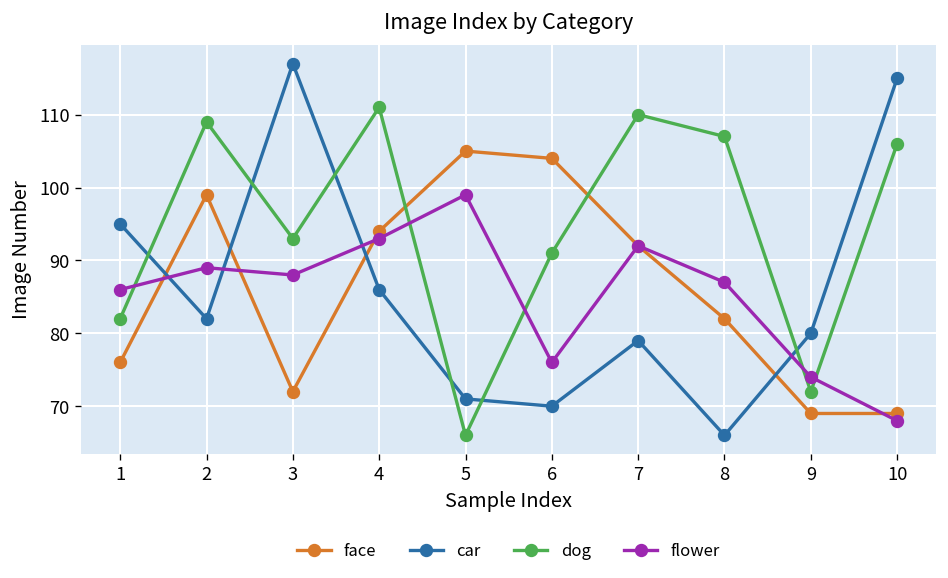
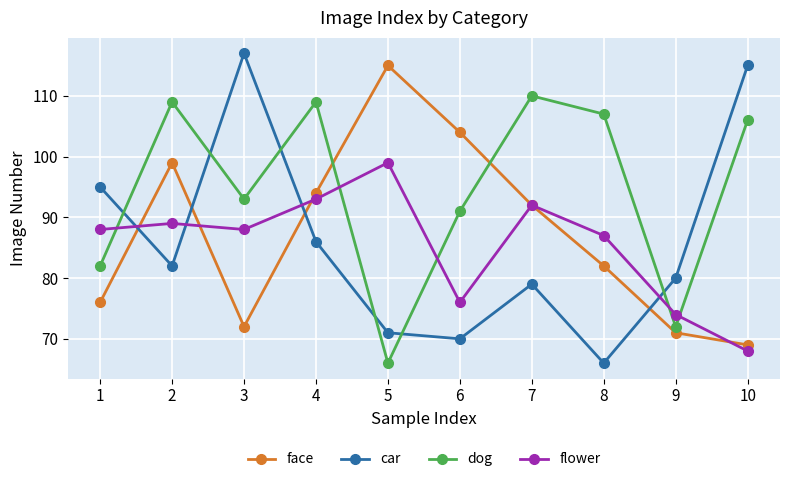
flower, 1: 86 -> 88
dog, 4: 111 -> 109
face, 5: 105 -> 115
face, 9: 69 -> 71
